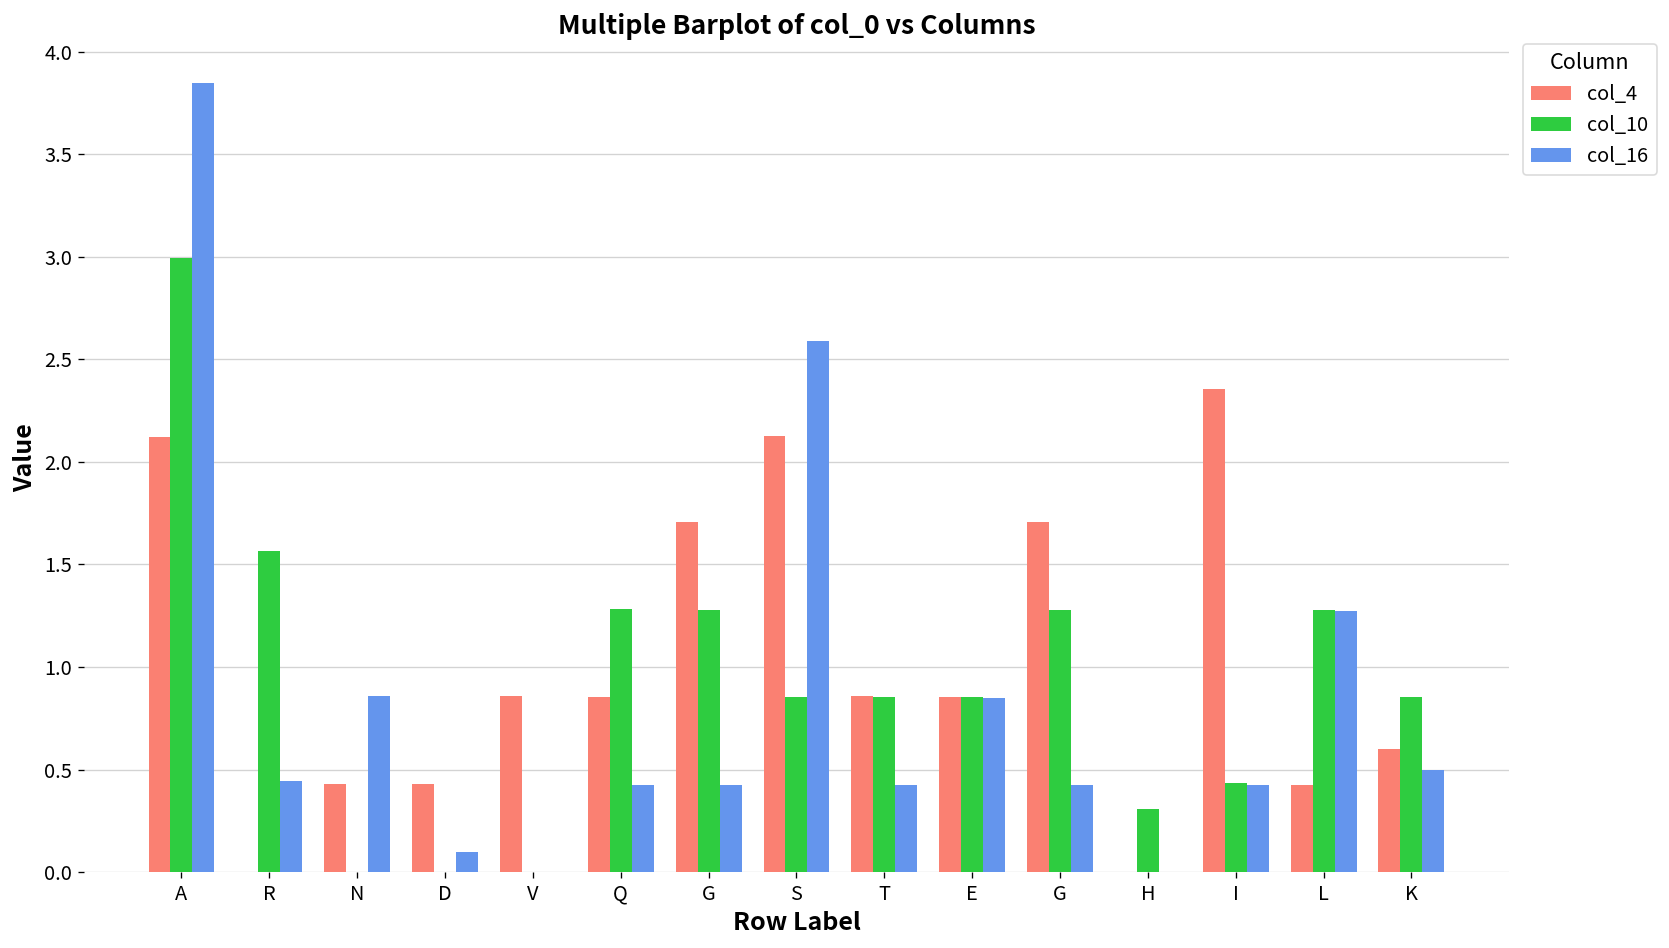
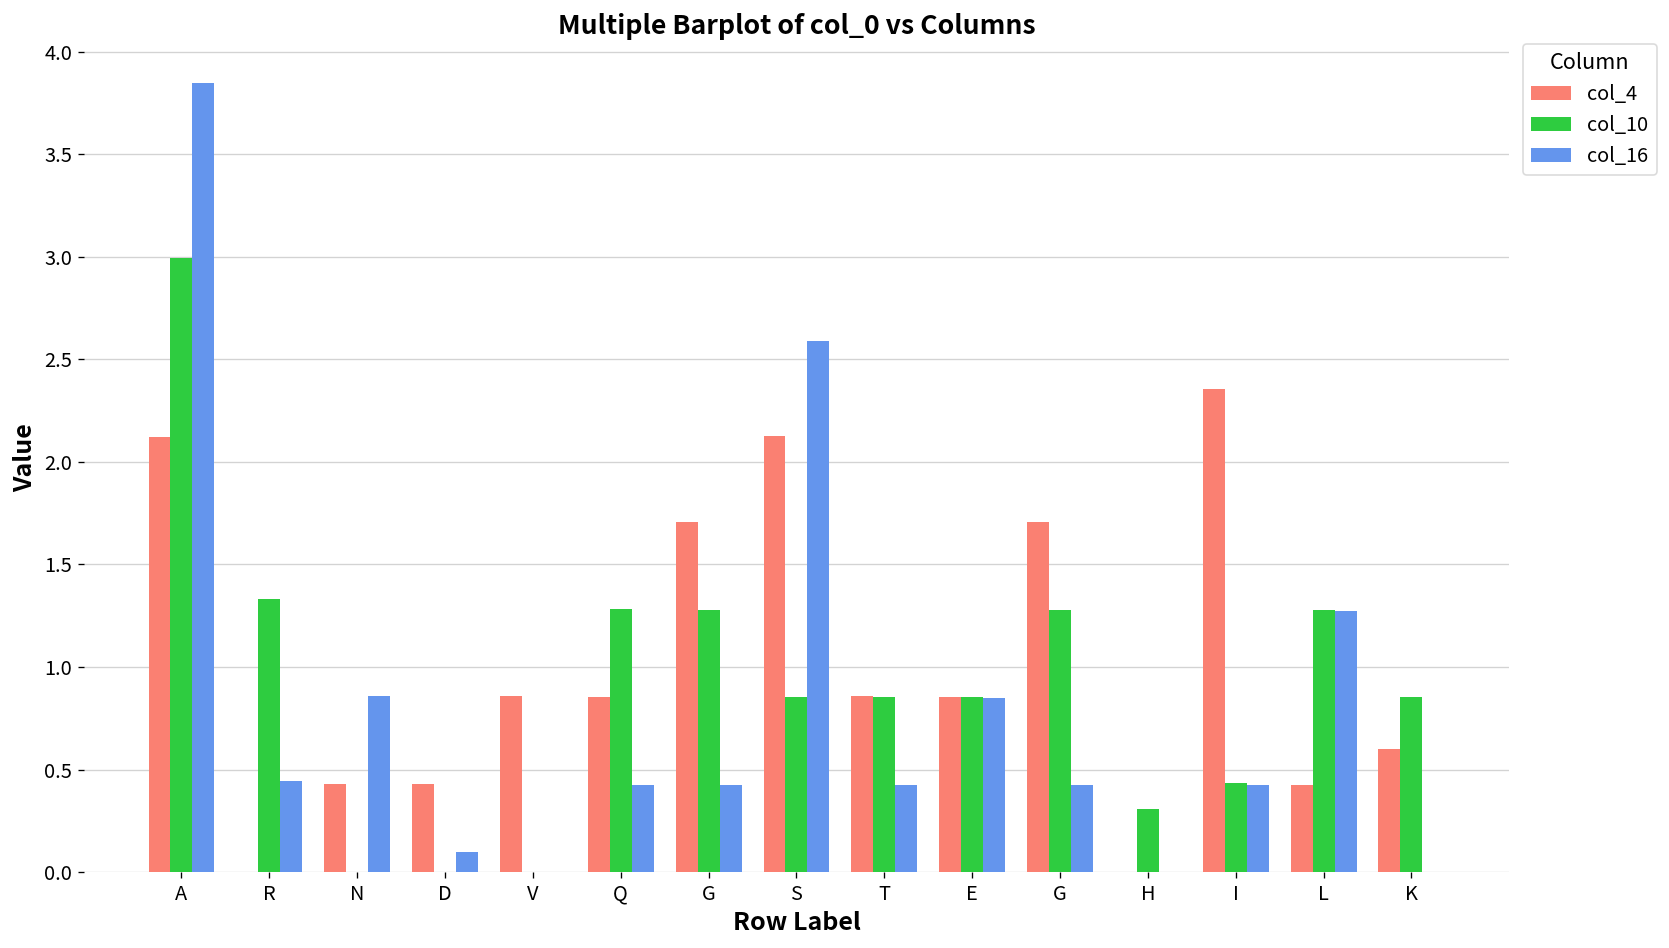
col_10, R: 1.56 -> 1.33
col_16, K: 0.5 -> 0.0
